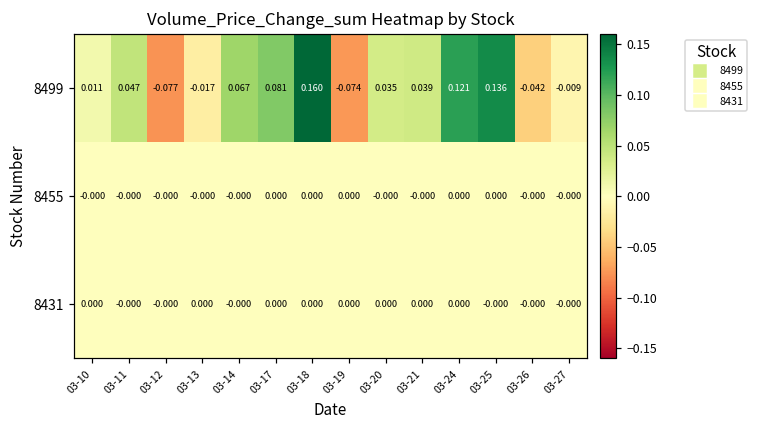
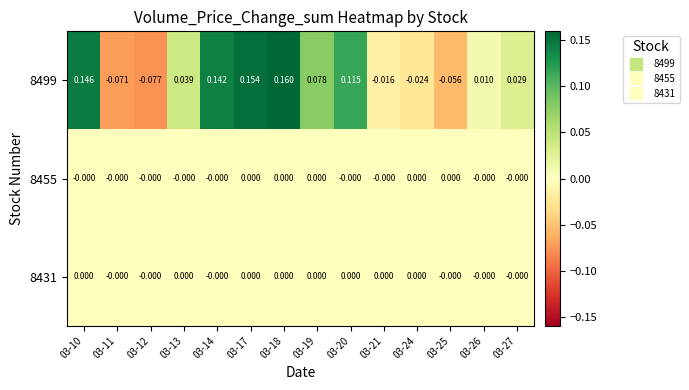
8499, 03-10: 0.011 -> 0.146
8499, 03-11: 0.047 -> -0.071
8499, 03-13: -0.017 -> 0.039
8499, 03-14: 0.067 -> 0.142
8499, 03-17: 0.081 -> 0.154
8499, 03-19: -0.074 -> 0.078
8499, 03-20: 0.035 -> 0.115
8499, 03-21: 0.039 -> -0.016
8499, 03-24: 0.121 -> -0.024
8499, 03-25: 0.136 -> -0.056
8499, 03-26: -0.042 -> 0.010
8499, 03-27: -0.009 -> 0.029
